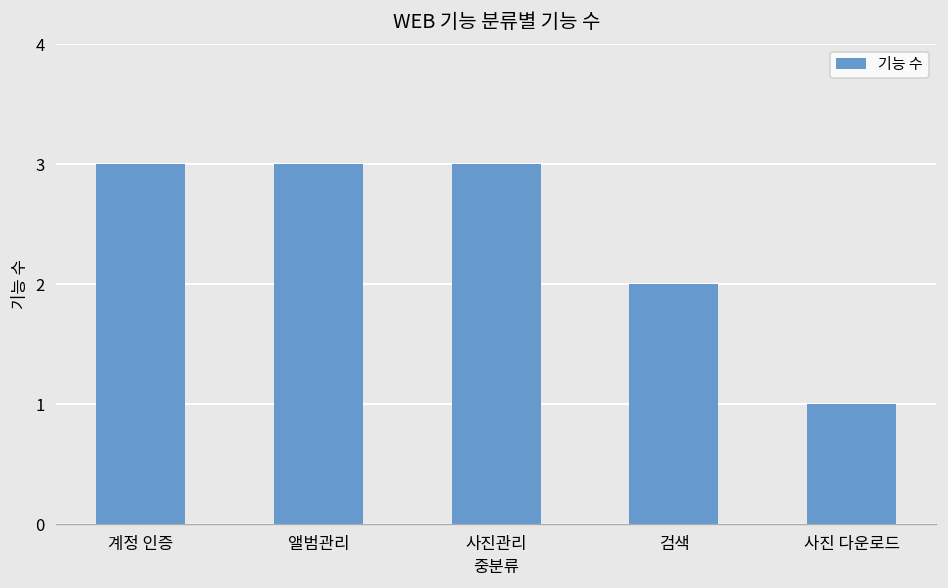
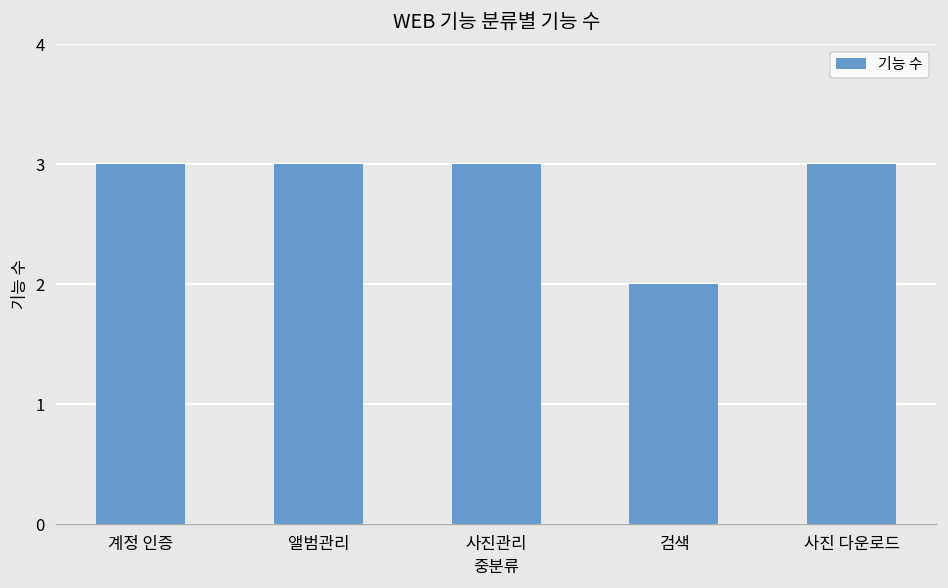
사진 다운로드: 1 -> 3
